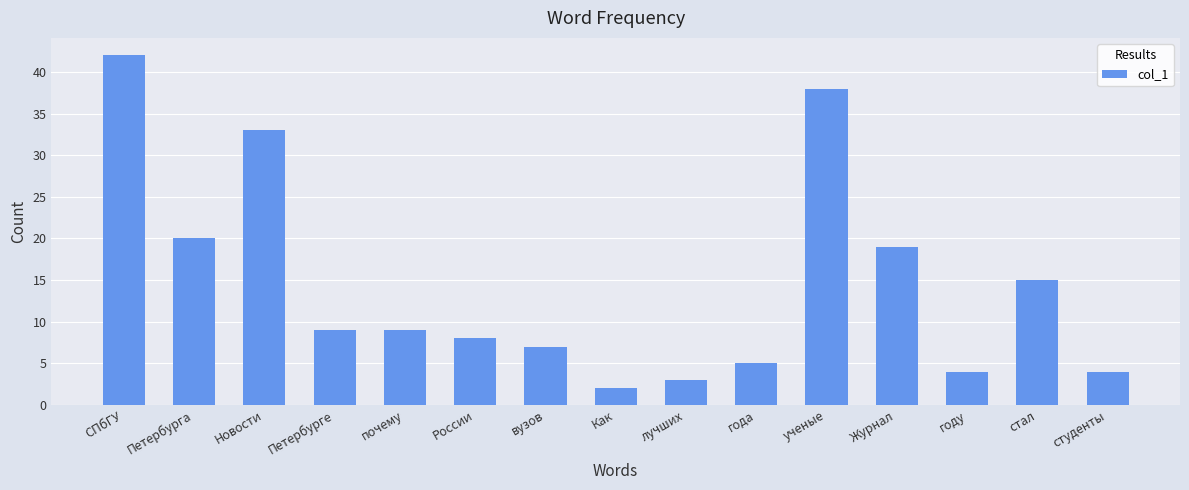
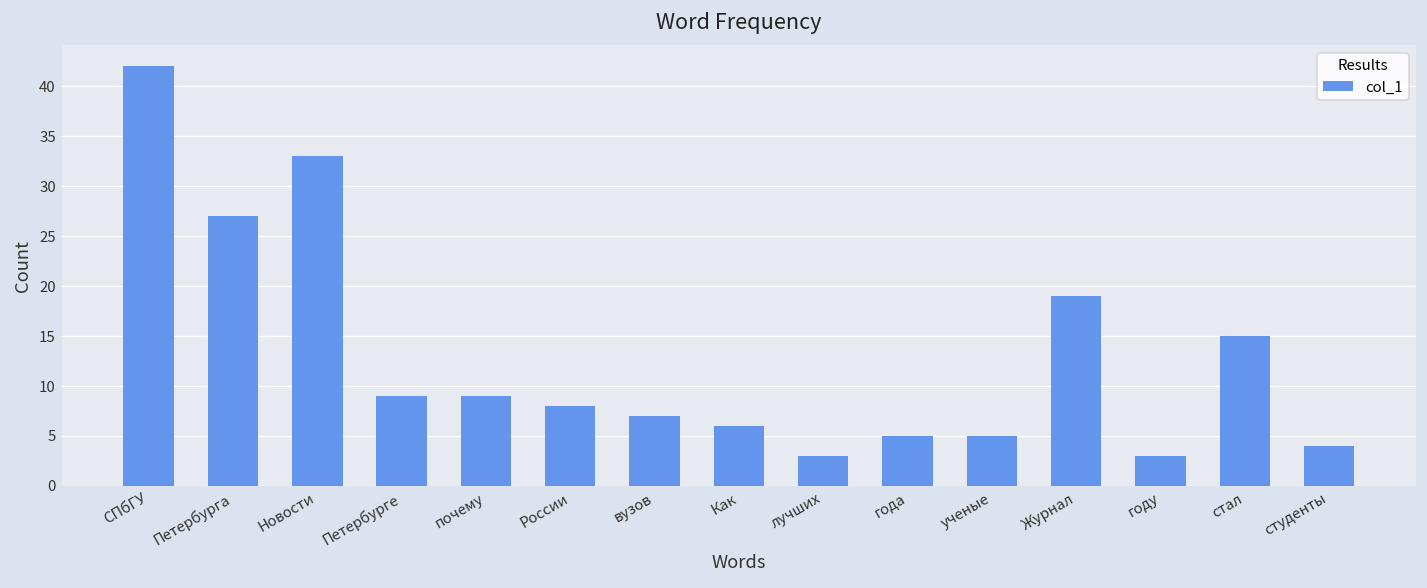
Петербурга: 20 -> 27
Как: 2 -> 6
ученые: 38 -> 5
году: 4 -> 3
